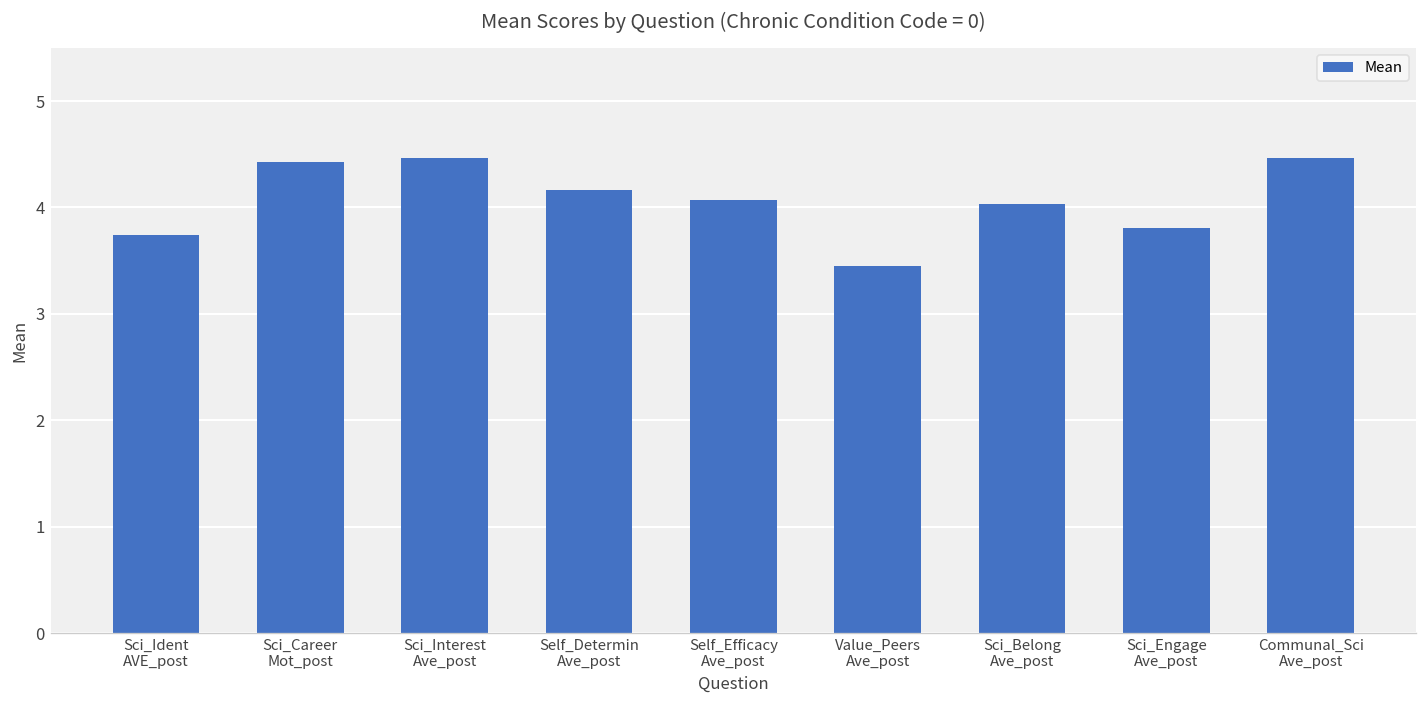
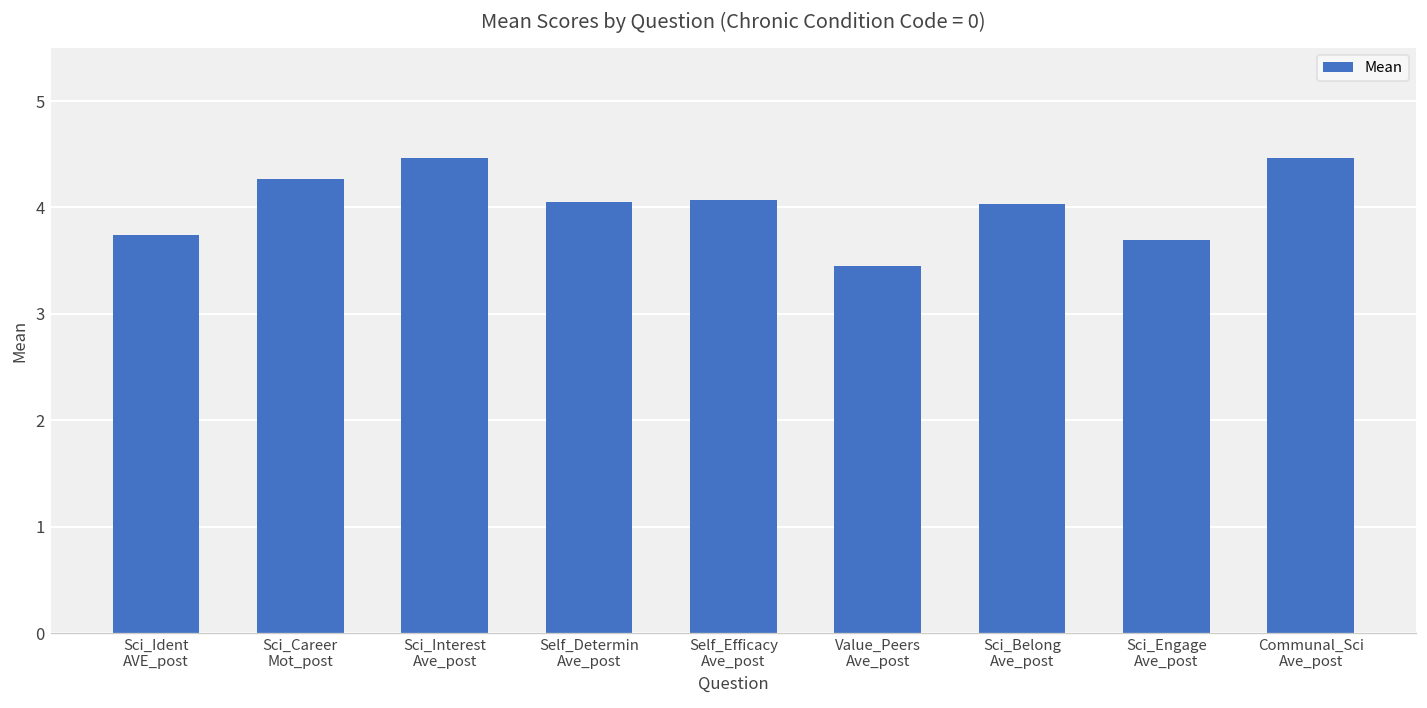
Sci_Career Mot_post: 4.4 -> 4.3
Self_Determin Ave_post: 4.2 -> 4.1
Sci_Engage Ave_post: 3.8 -> 3.7
